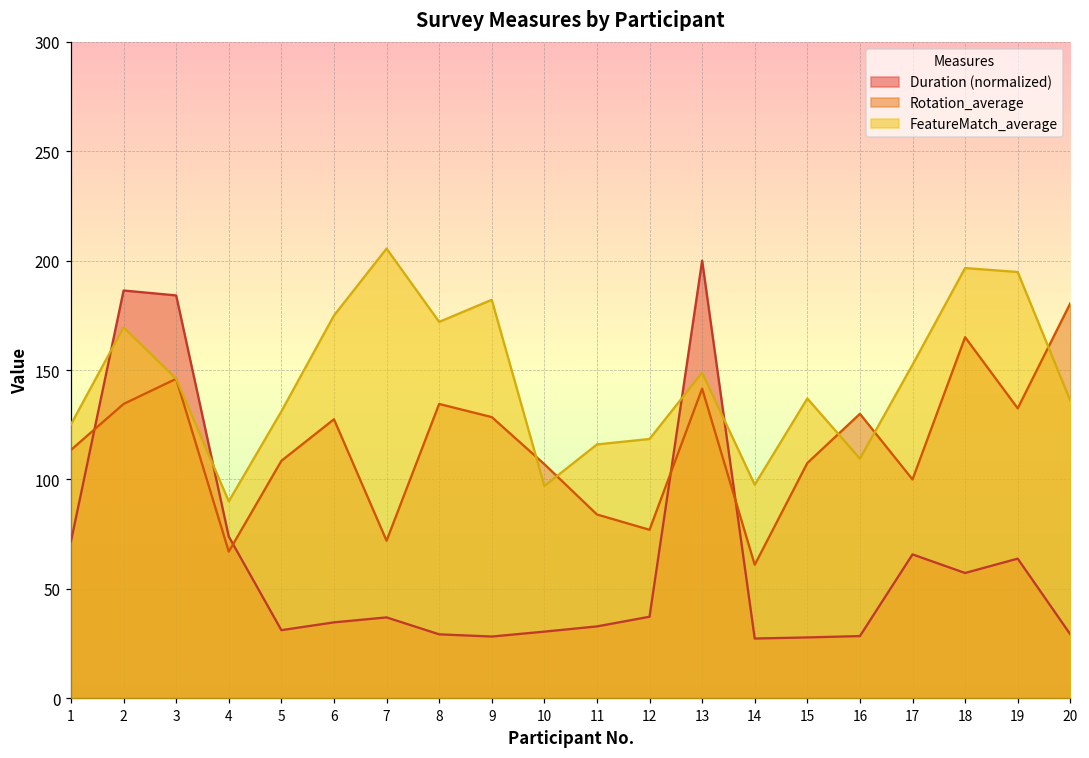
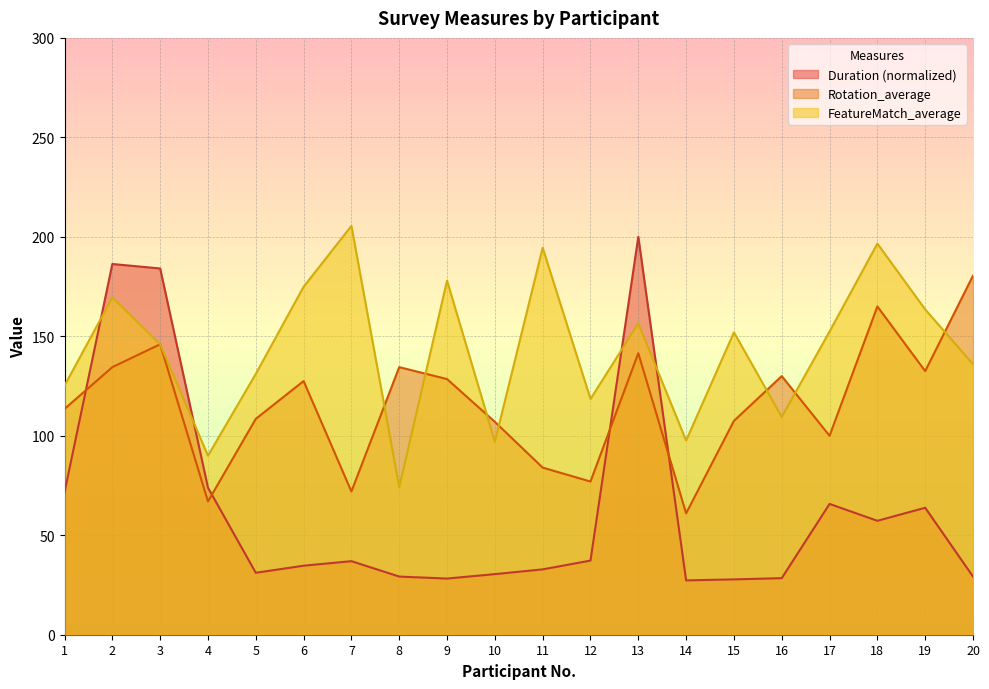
FeatureMatch_average, 8: 172 -> 74
FeatureMatch_average, 9: 182 -> 178
FeatureMatch_average, 11: 116 -> 195
FeatureMatch_average, 13: 149 -> 157
FeatureMatch_average, 15: 137 -> 152
FeatureMatch_average, 19: 195 -> 164
